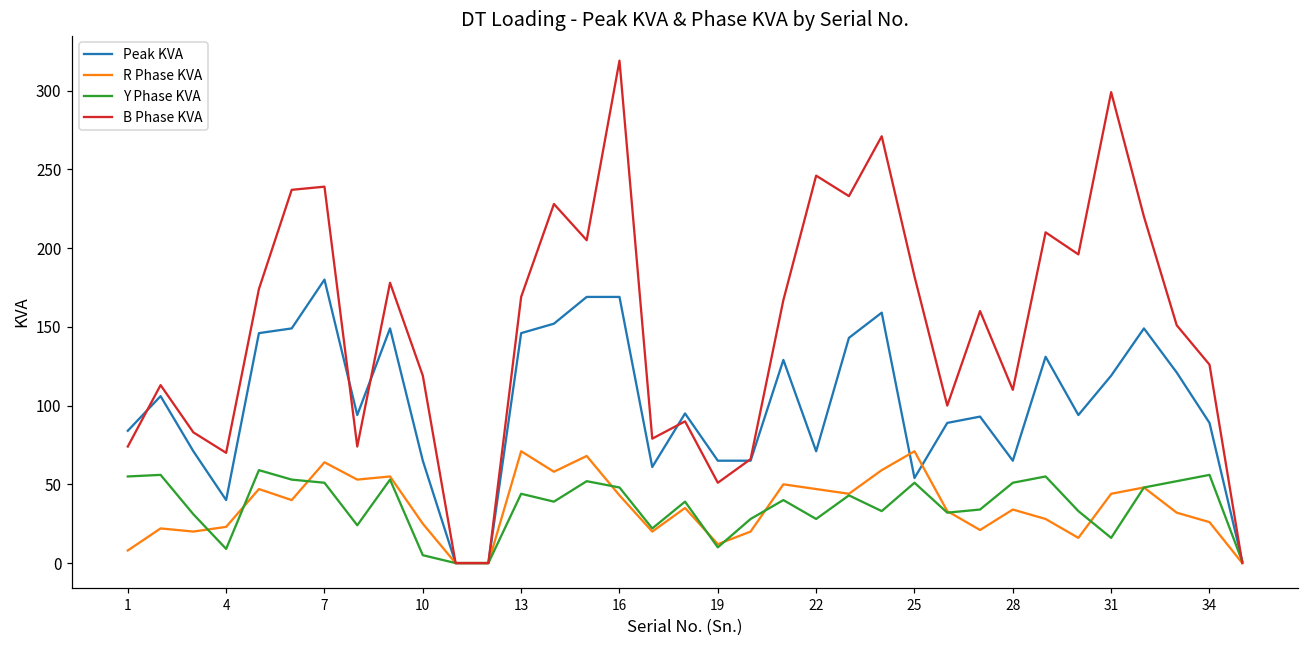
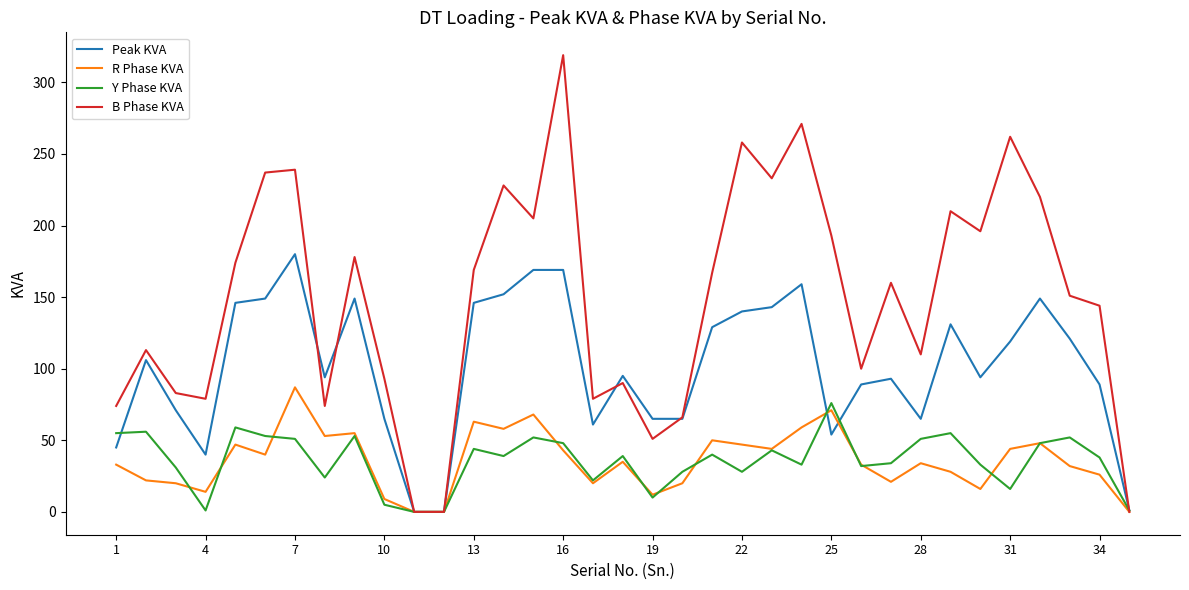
Peak KVA, 1: 84 -> 45
R Phase KVA, 1: 8 -> 33
R Phase KVA, 4: 23 -> 14
Y Phase KVA, 4: 9 -> 1
B Phase KVA, 4: 70 -> 79
R Phase KVA, 7: 64 -> 87
R Phase KVA, 10: 25 -> 9
B Phase KVA, 10: 119 -> 93
R Phase KVA, 13: 71 -> 63
Peak KVA, 22: 71 -> 140
B Phase KVA, 22: 246 -> 258
Y Phase KVA, 25: 51 -> 76
B Phase KVA, 25: 182 -> 193
B Phase KVA, 31: 299 -> 262
Y Phase KVA, 34: 56 -> 38
B Phase KVA, 34: 126 -> 144
